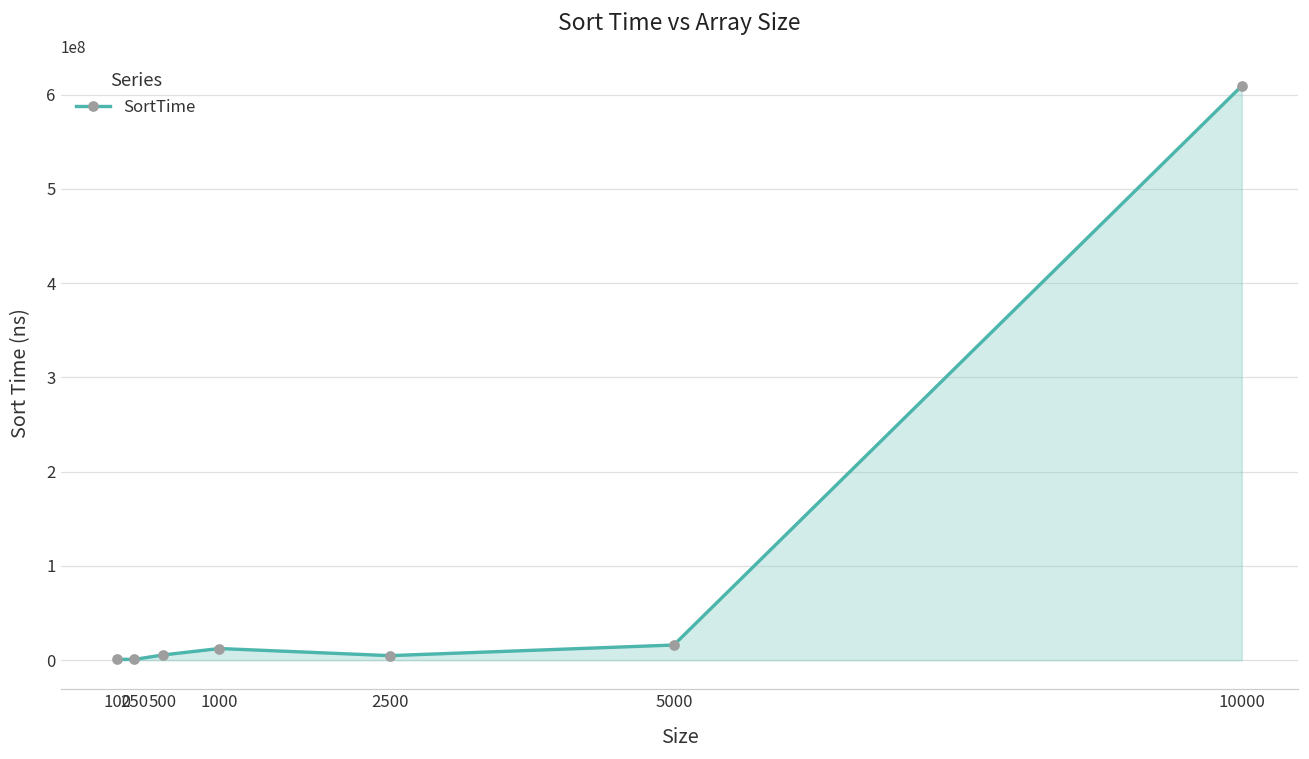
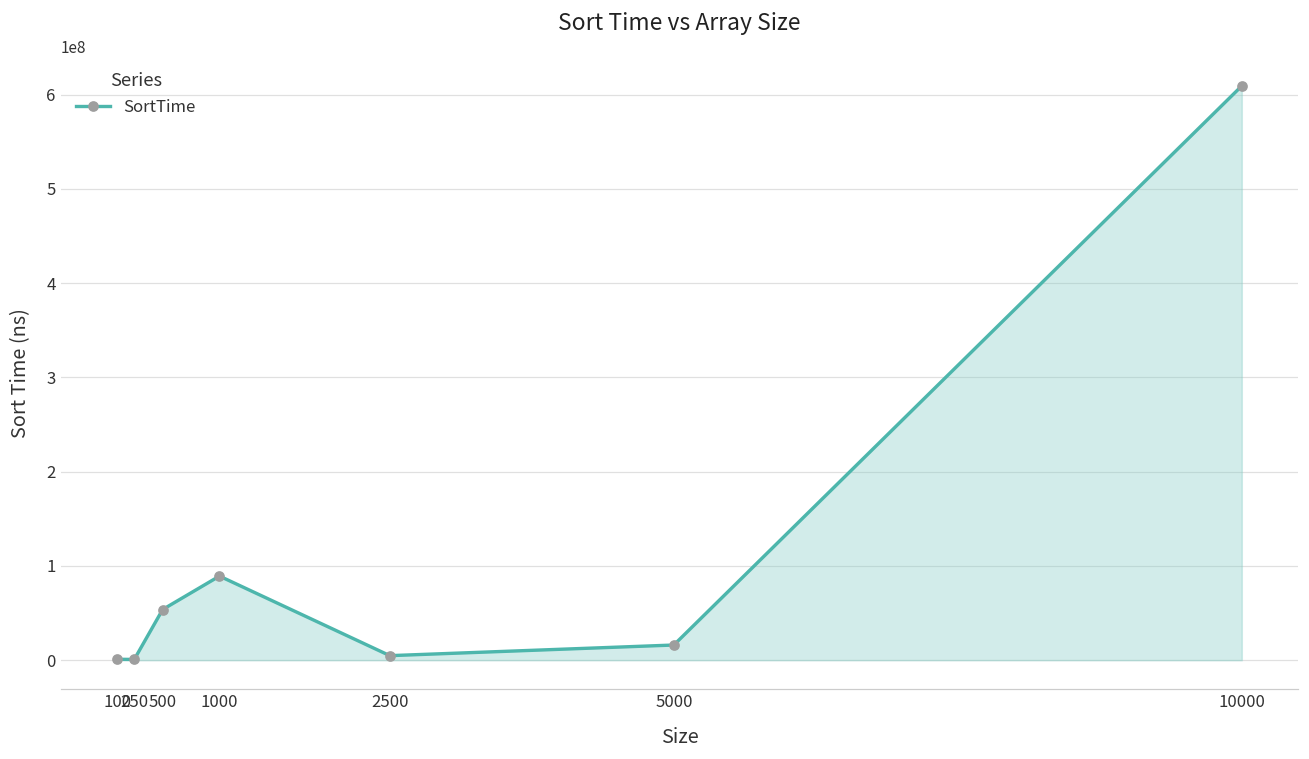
500: 10000000 -> 50000000
1000: 10000000 -> 90000000
